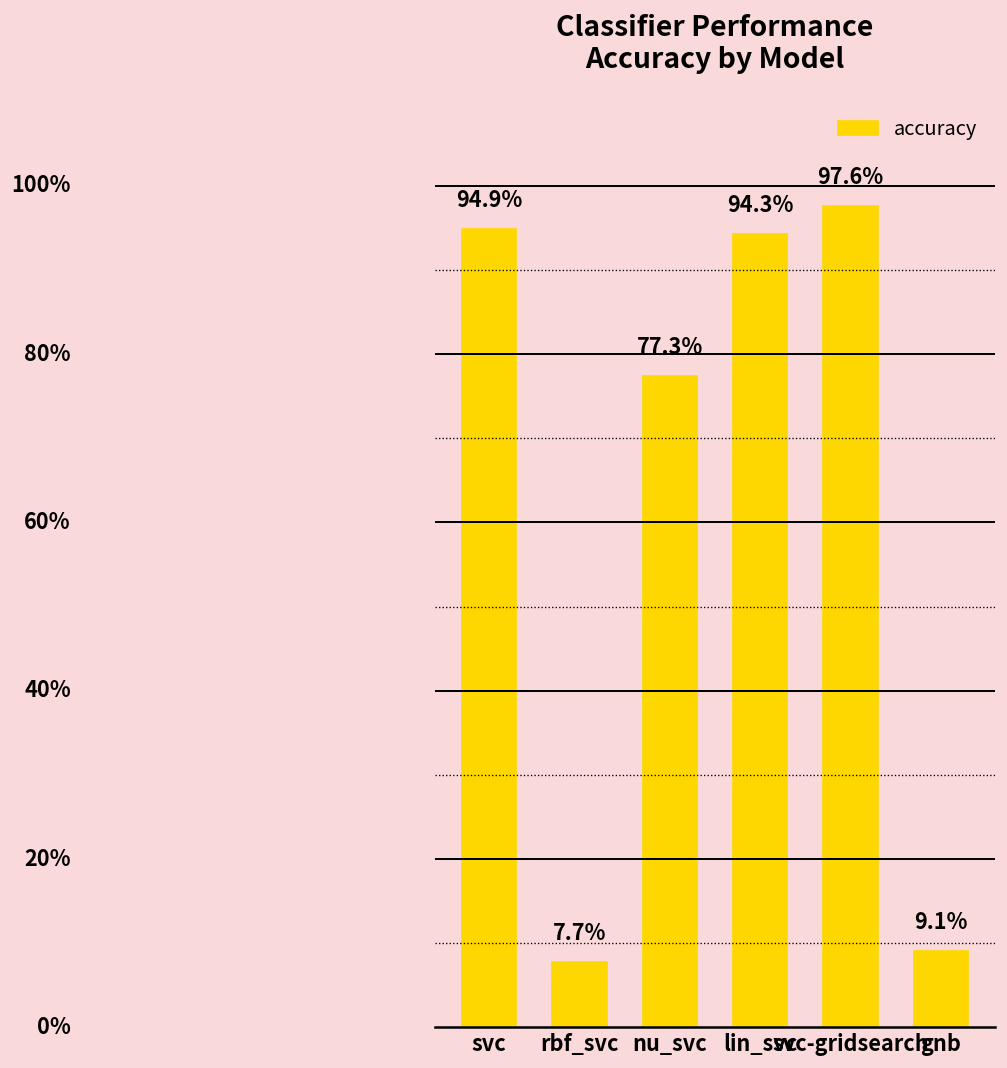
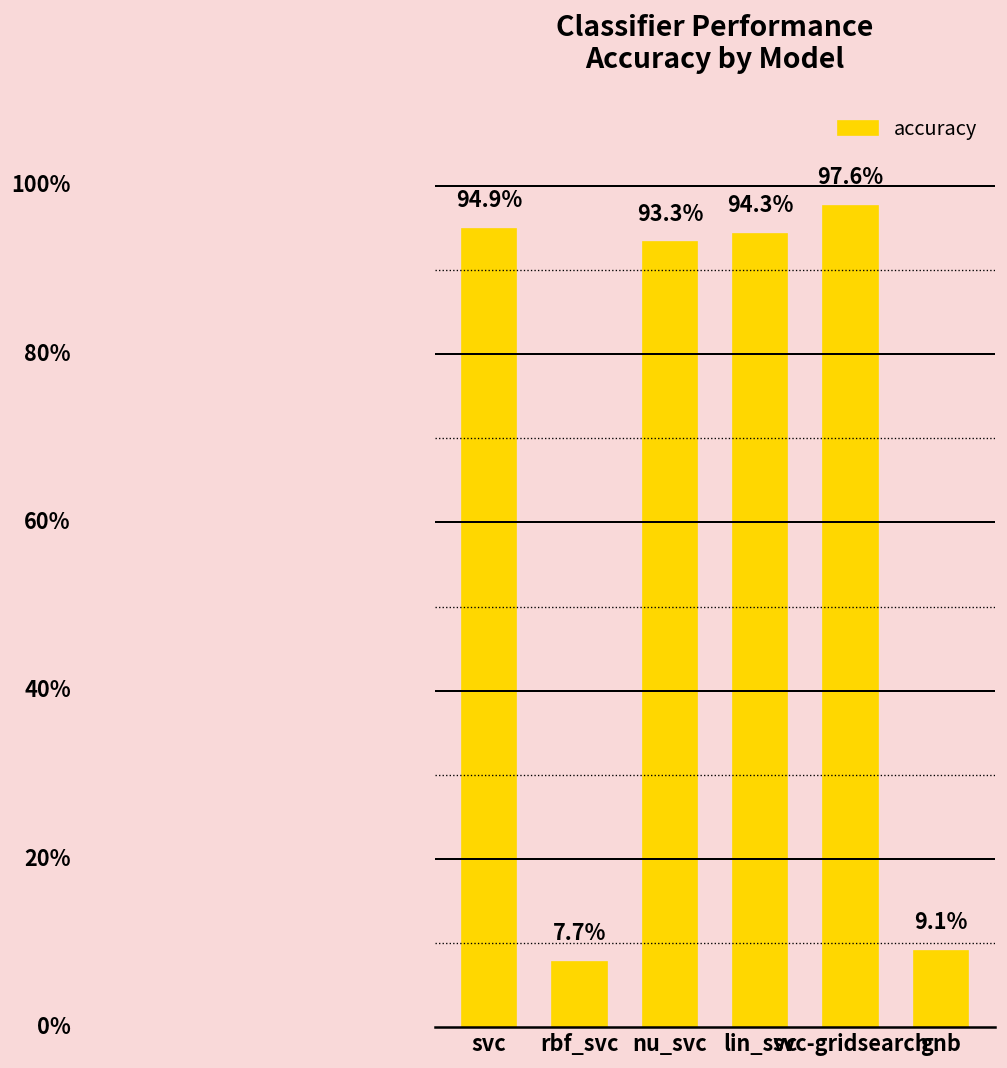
nu_svc: 77.3% -> 93.3%
